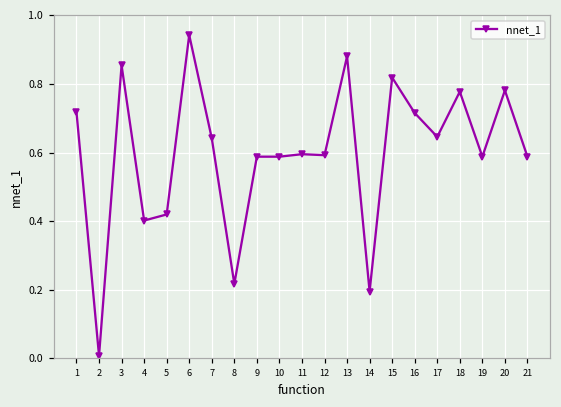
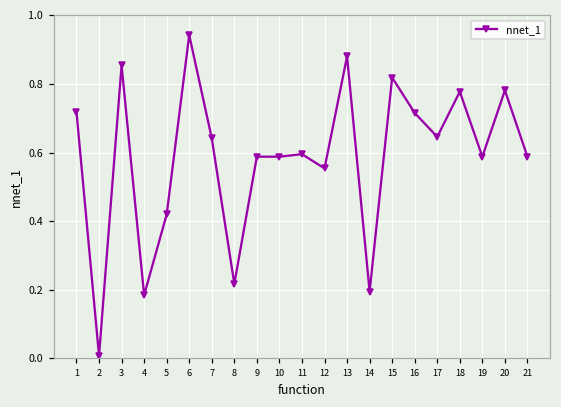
4: 0.40 -> 0.18
12: 0.59 -> 0.55
